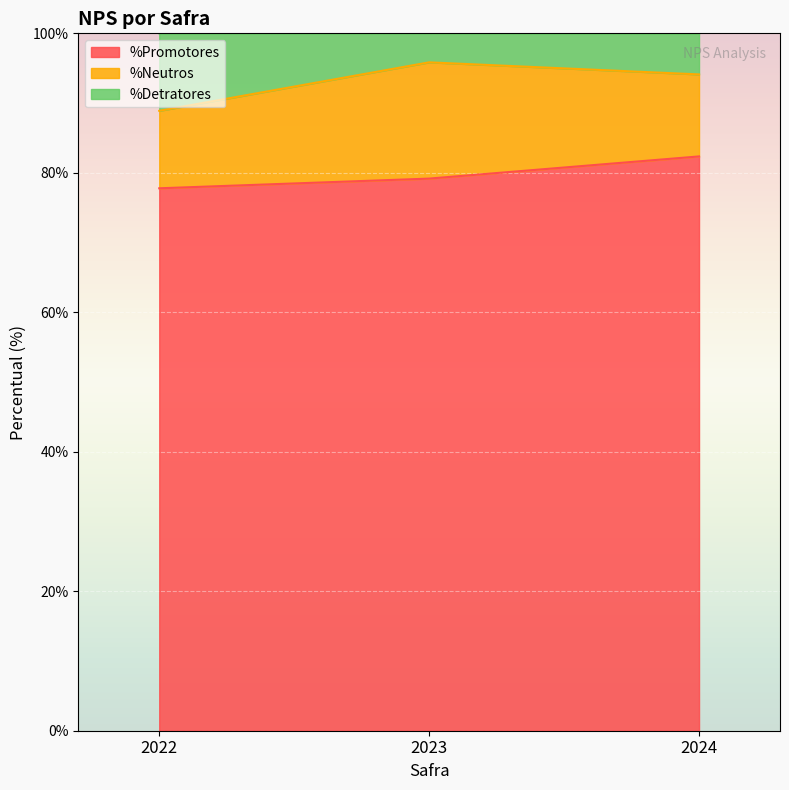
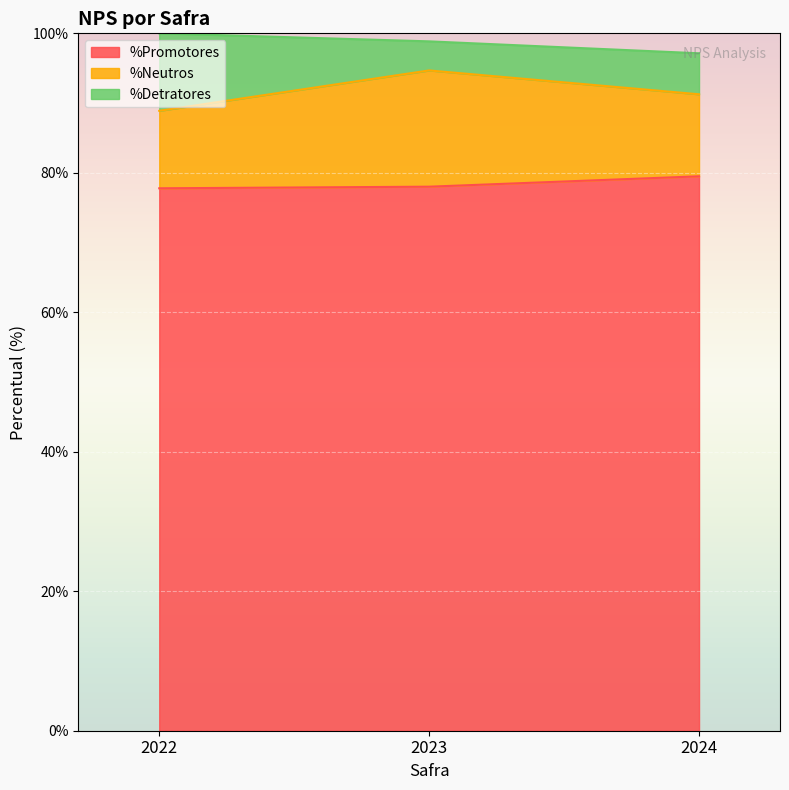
%Promotores, 2023: 79% -> 78%
%Promotores, 2024: 82% -> 80%
